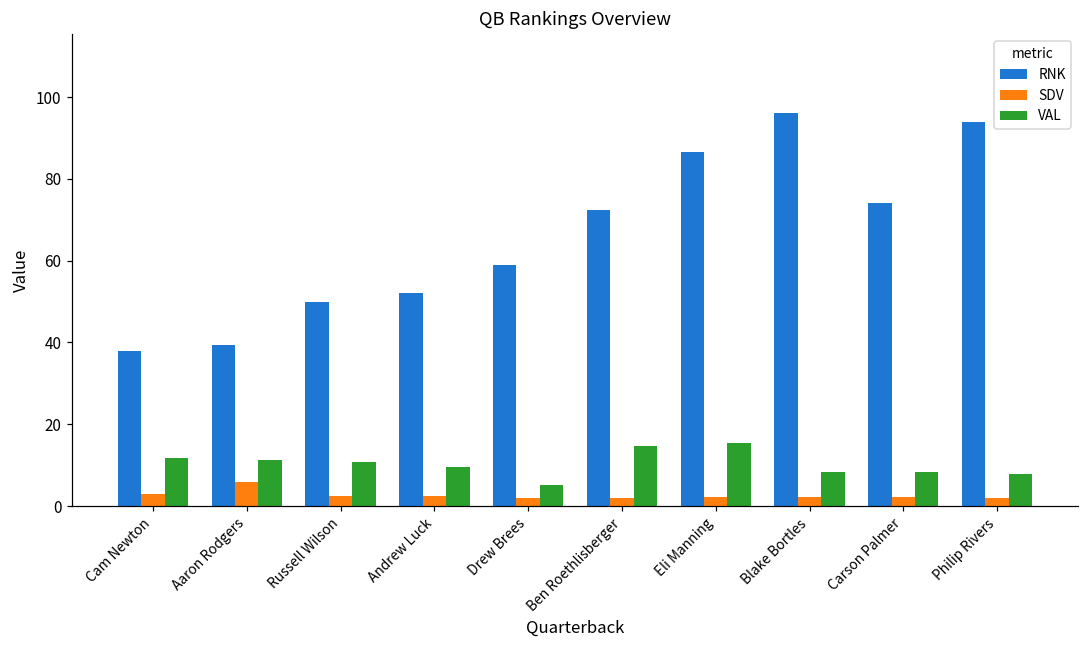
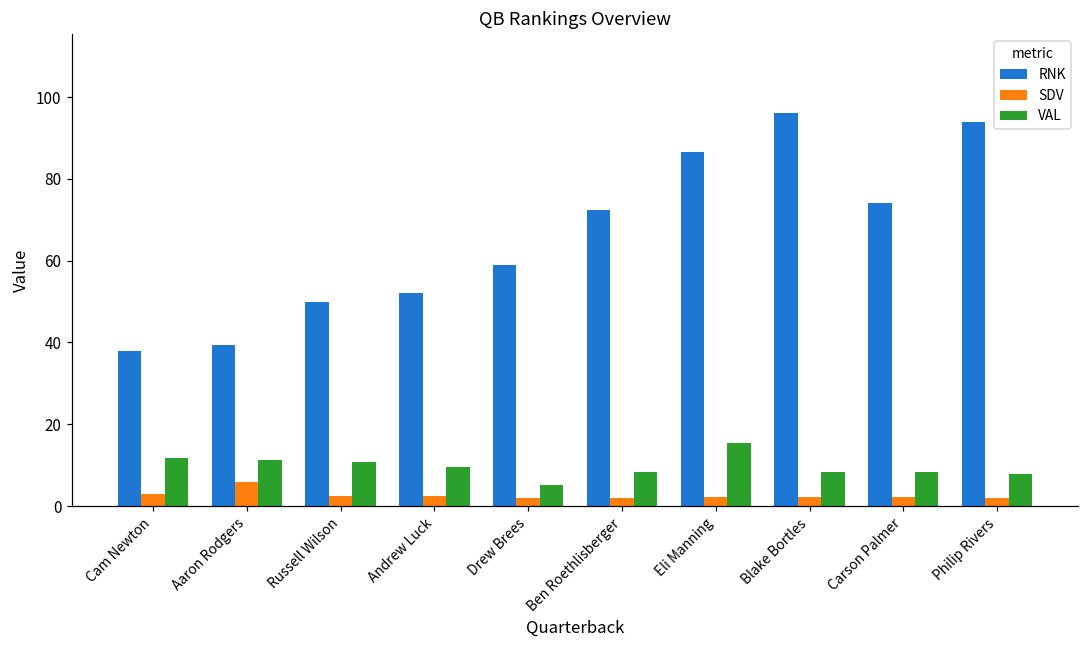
VAL, Ben Roethlisberger: 15 -> 8
